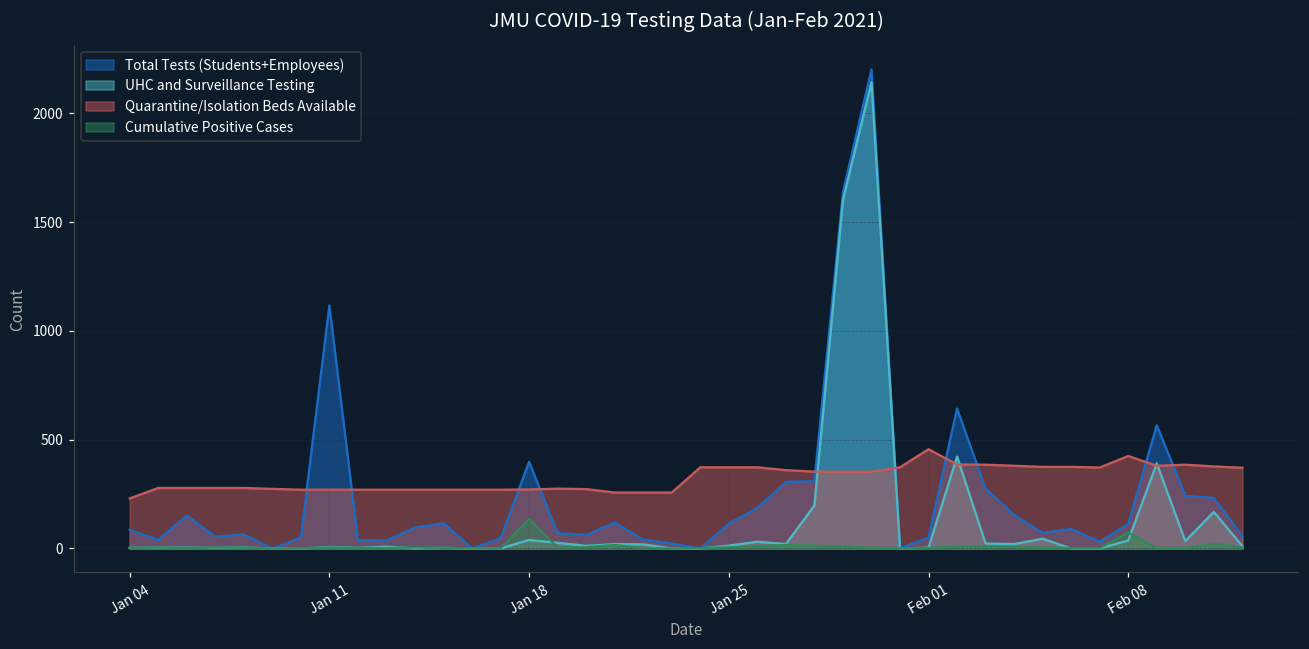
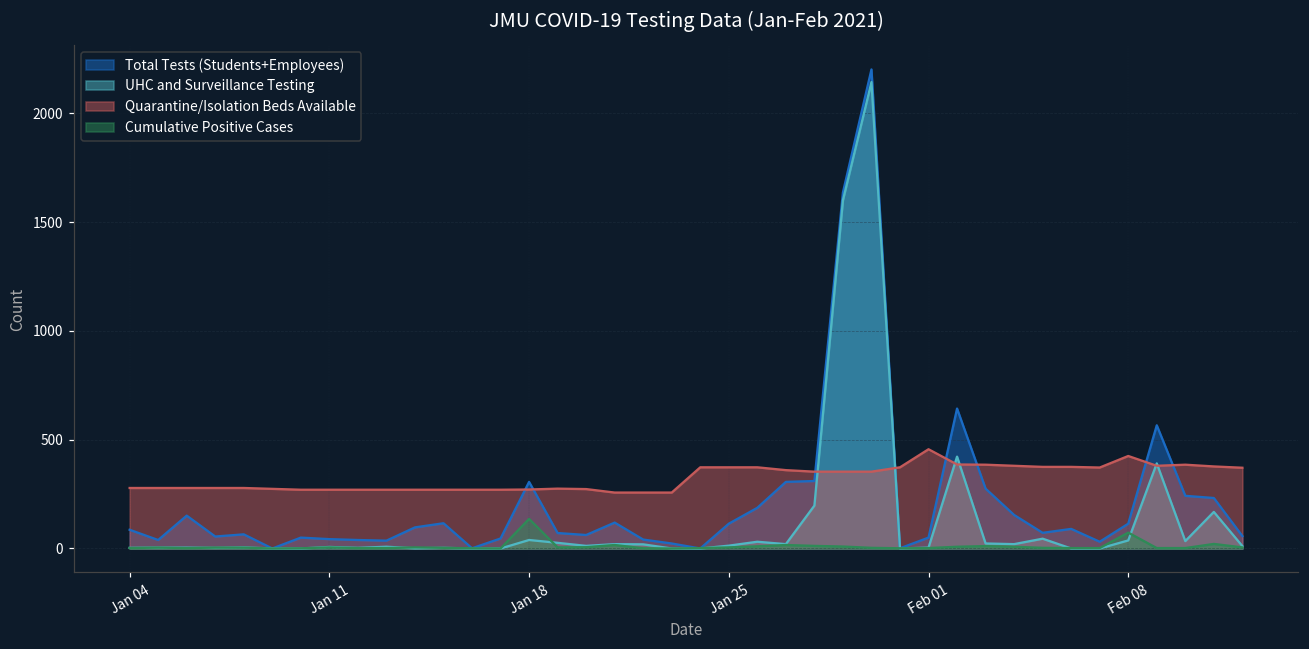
Quarantine/Isolation Beds Available, Jan 04: 230 -> 280
Total Tests (Students+Employees), Jan 11: 1120 -> 40
Total Tests (Students+Employees), Jan 18: 400 -> 310
